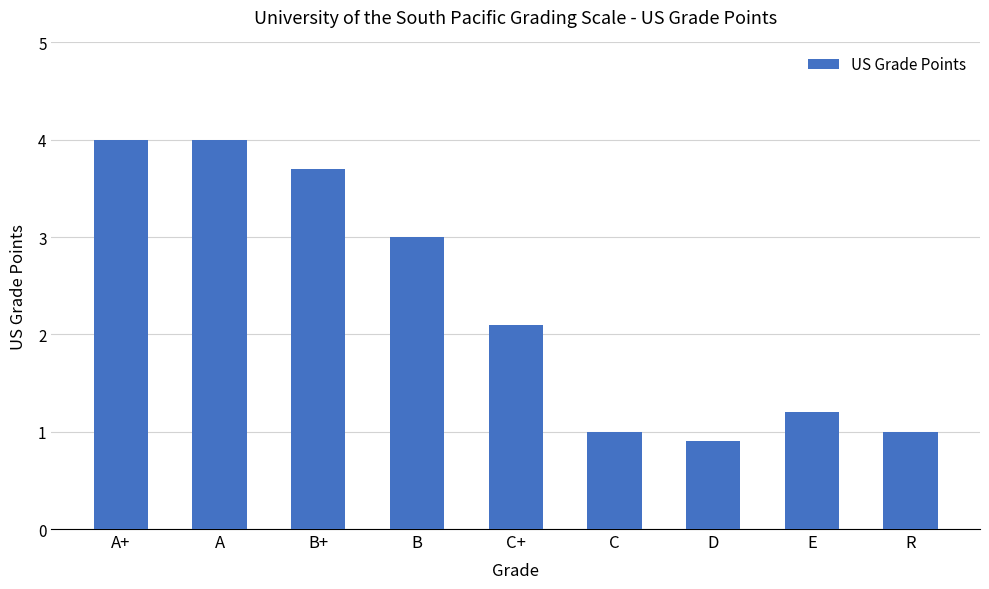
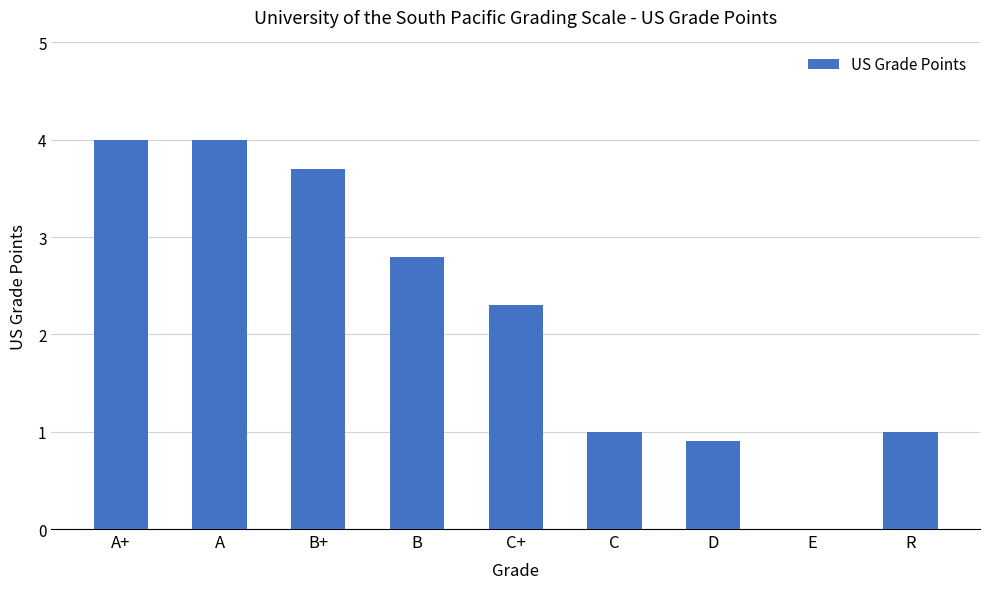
B: 3.0 -> 2.8
C+: 2.1 -> 2.3
E: 1.2 -> 0.0
